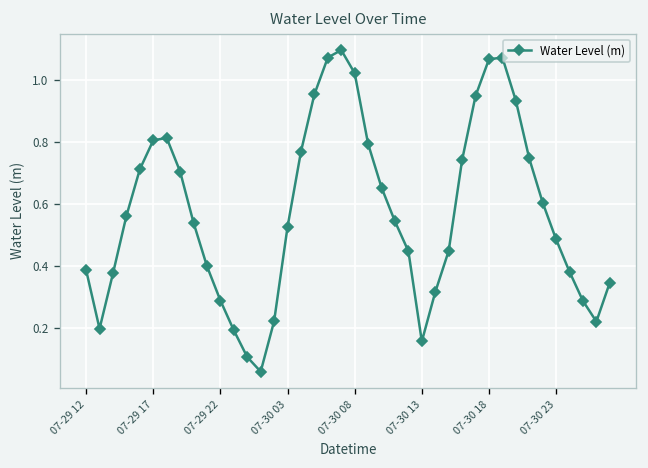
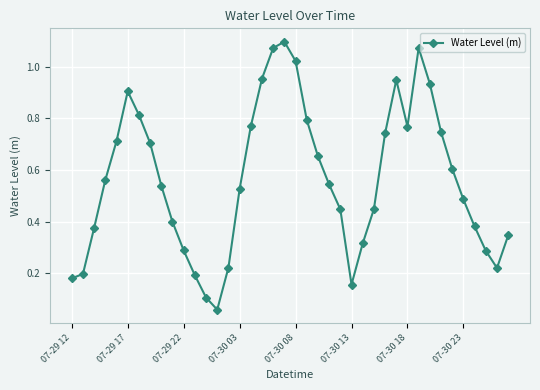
07-29 12: 0.39 -> 0.18
07-29 17: 0.81 -> 0.90
07-30 18: 1.07 -> 0.77
